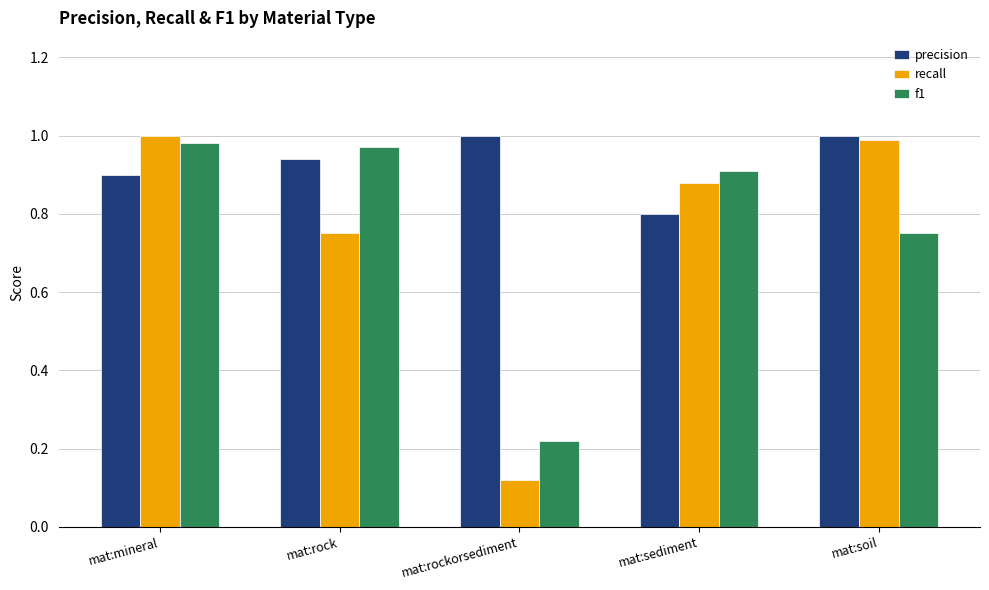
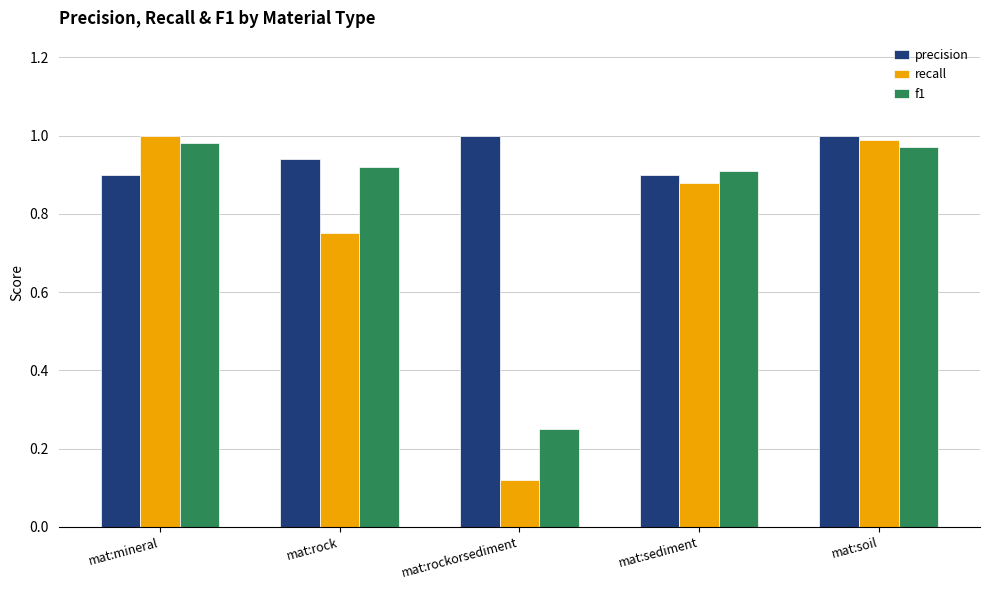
f1, mat:rock: 0.97 -> 0.92
f1, mat:rockorsediment: 0.22 -> 0.25
precision, mat:sediment: 0.8 -> 0.9
f1, mat:soil: 0.75 -> 0.97
